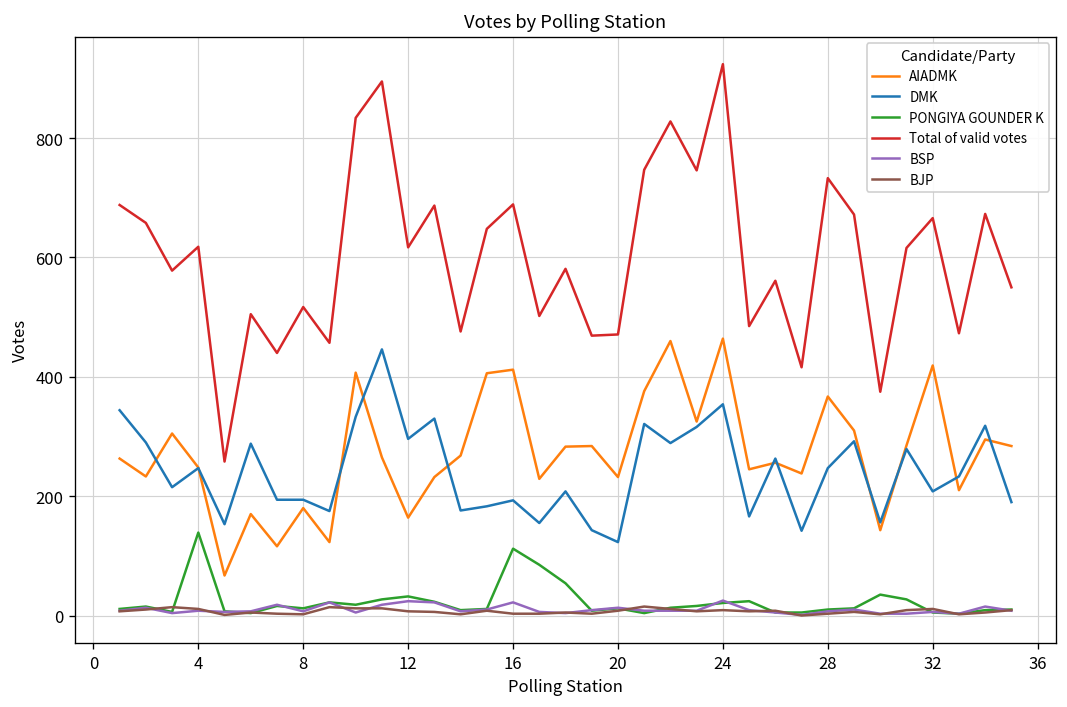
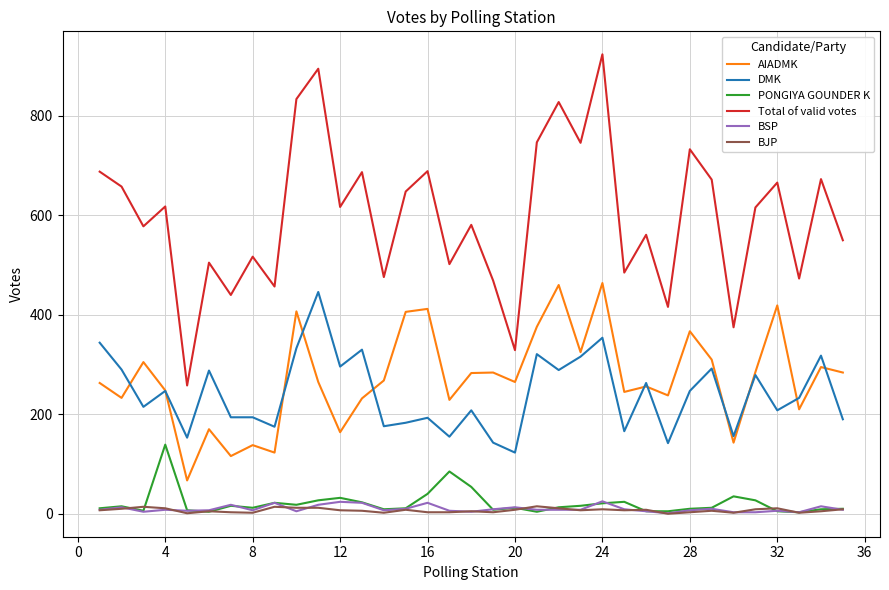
AIADMK, 8: 180 -> 140
PONGIYA GOUNDER K, 16: 110 -> 40
AIADMK, 20: 230 -> 270
Total of valid votes, 20: 470 -> 330
